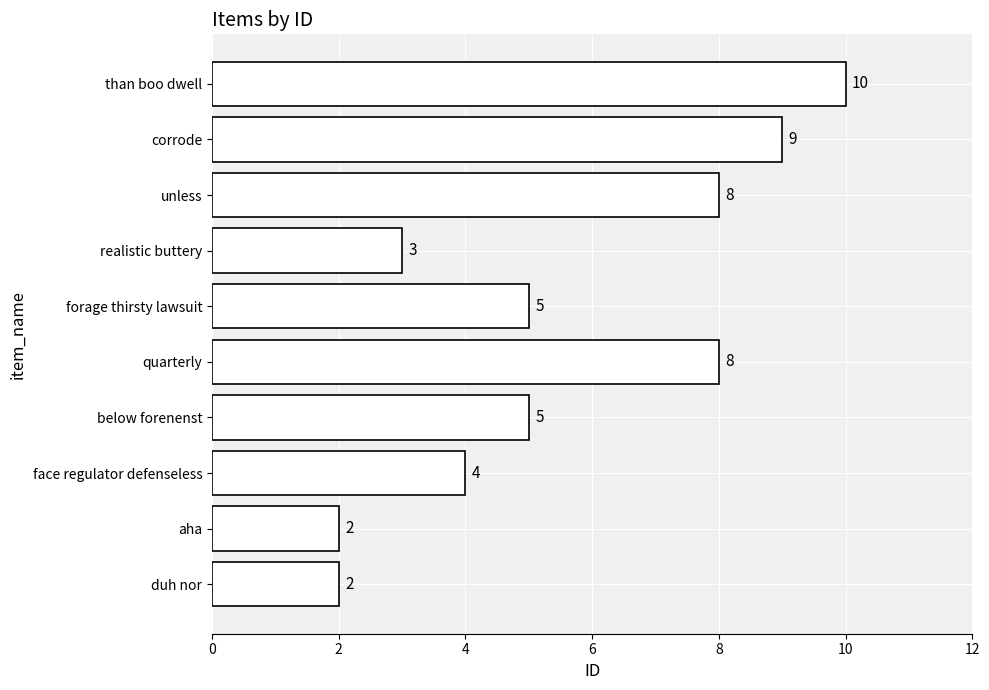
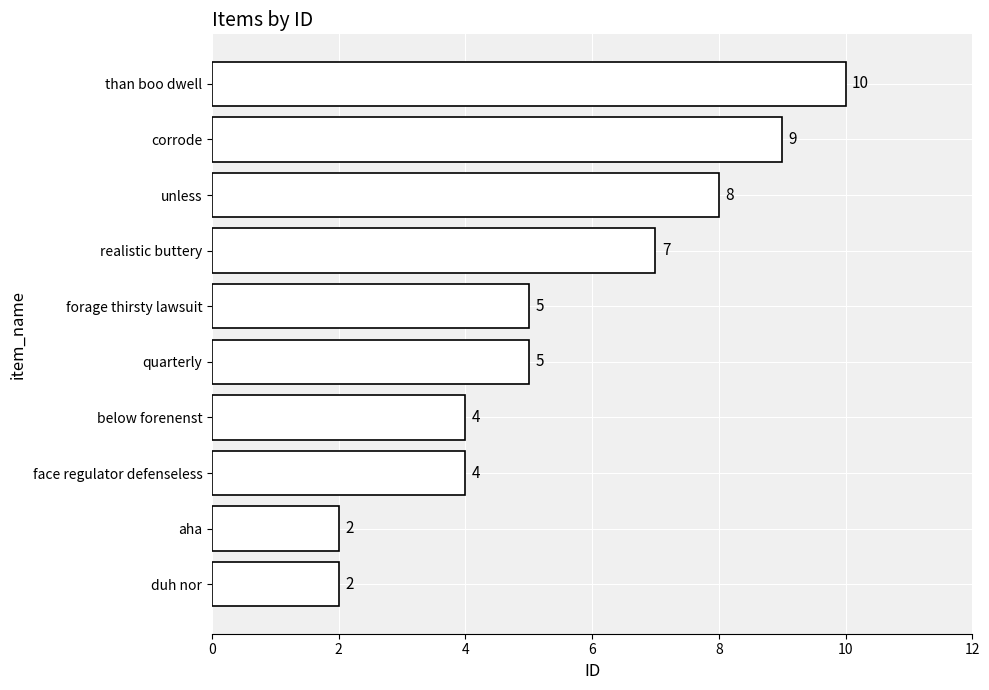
realistic buttery: 3 -> 7
quarterly: 8 -> 5
below forenenst: 5 -> 4
